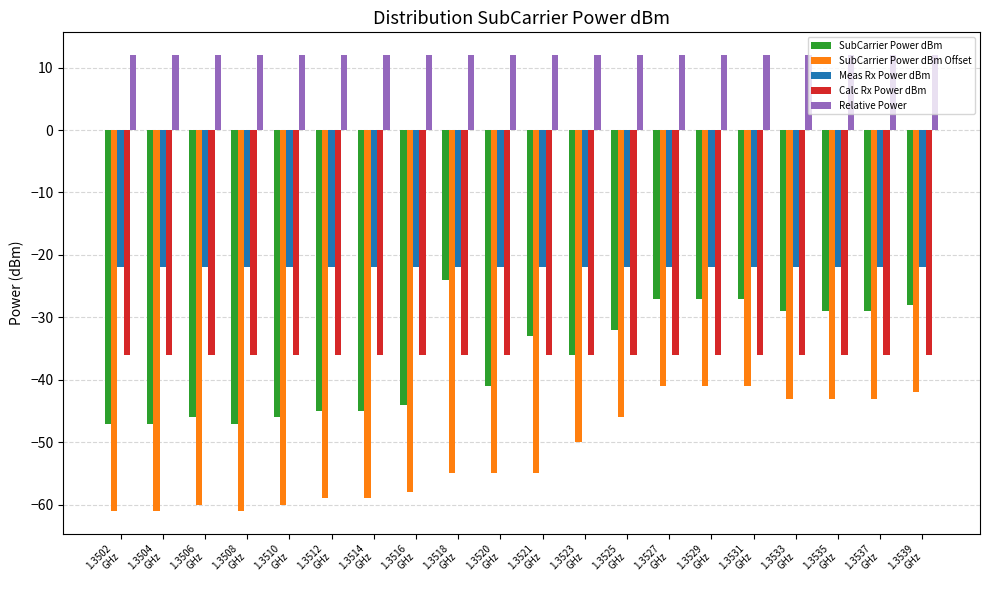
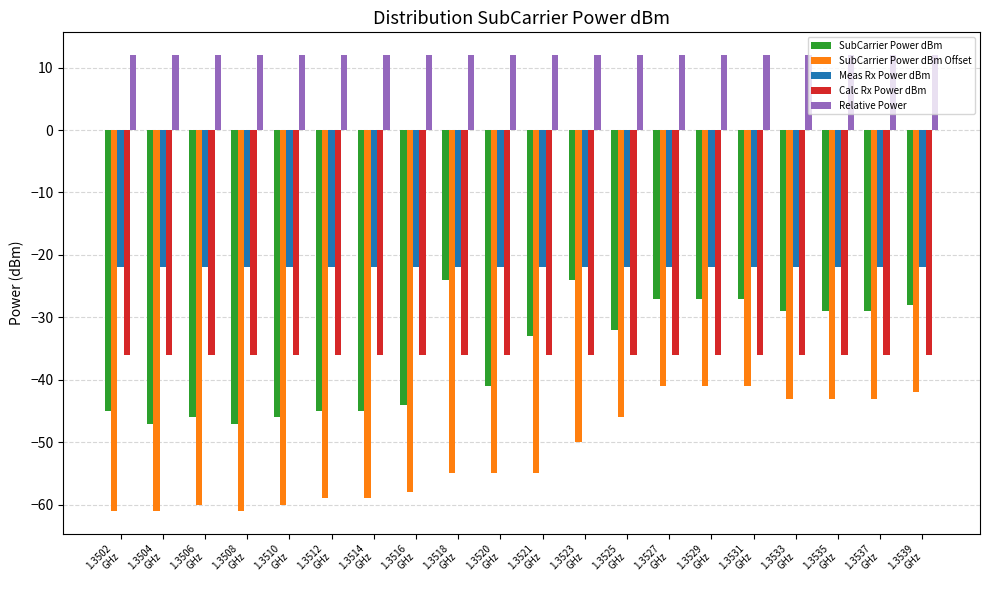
SubCarrier Power dBm, 1.3502 GHz: -47 -> -45
SubCarrier Power dBm, 1.3523 GHz: -36 -> -24
